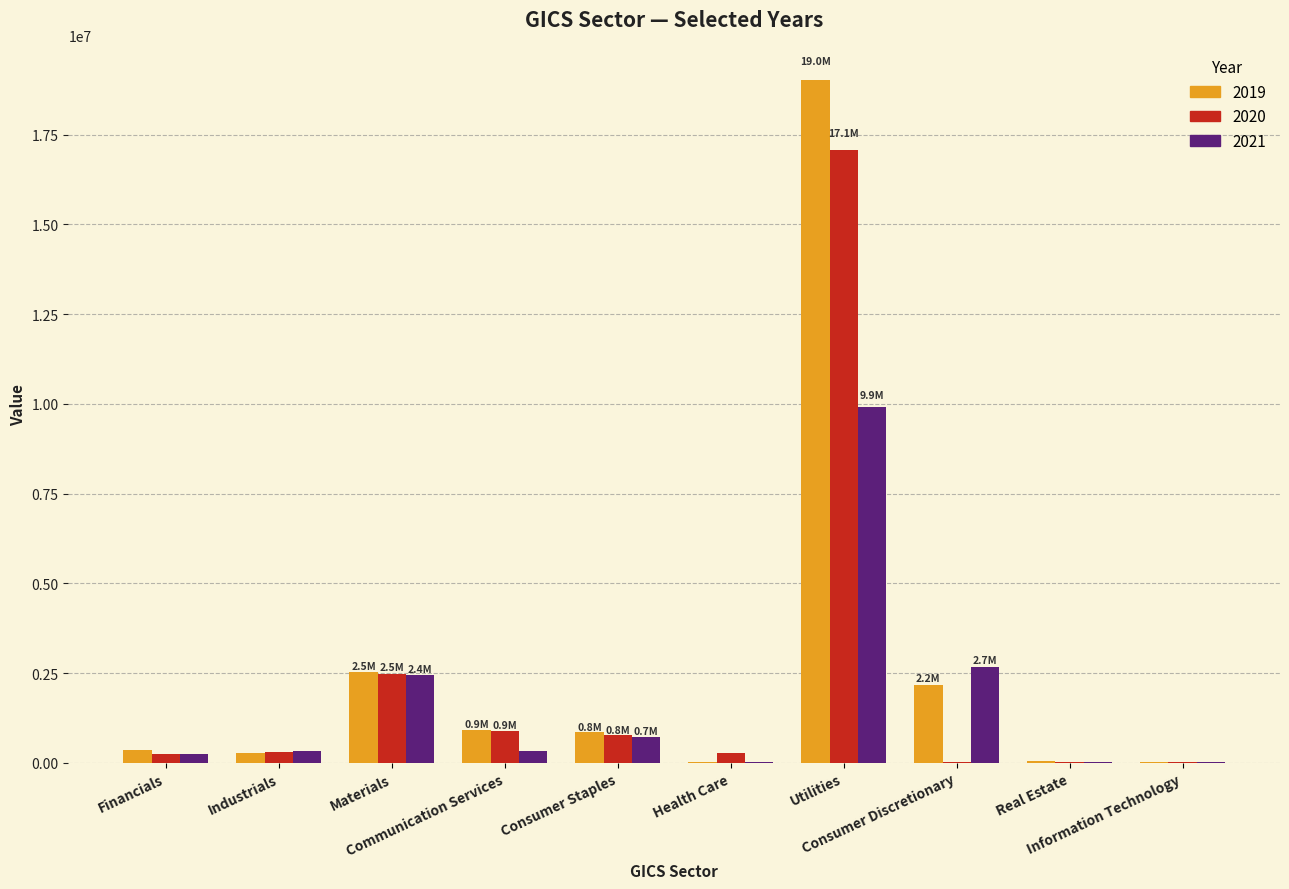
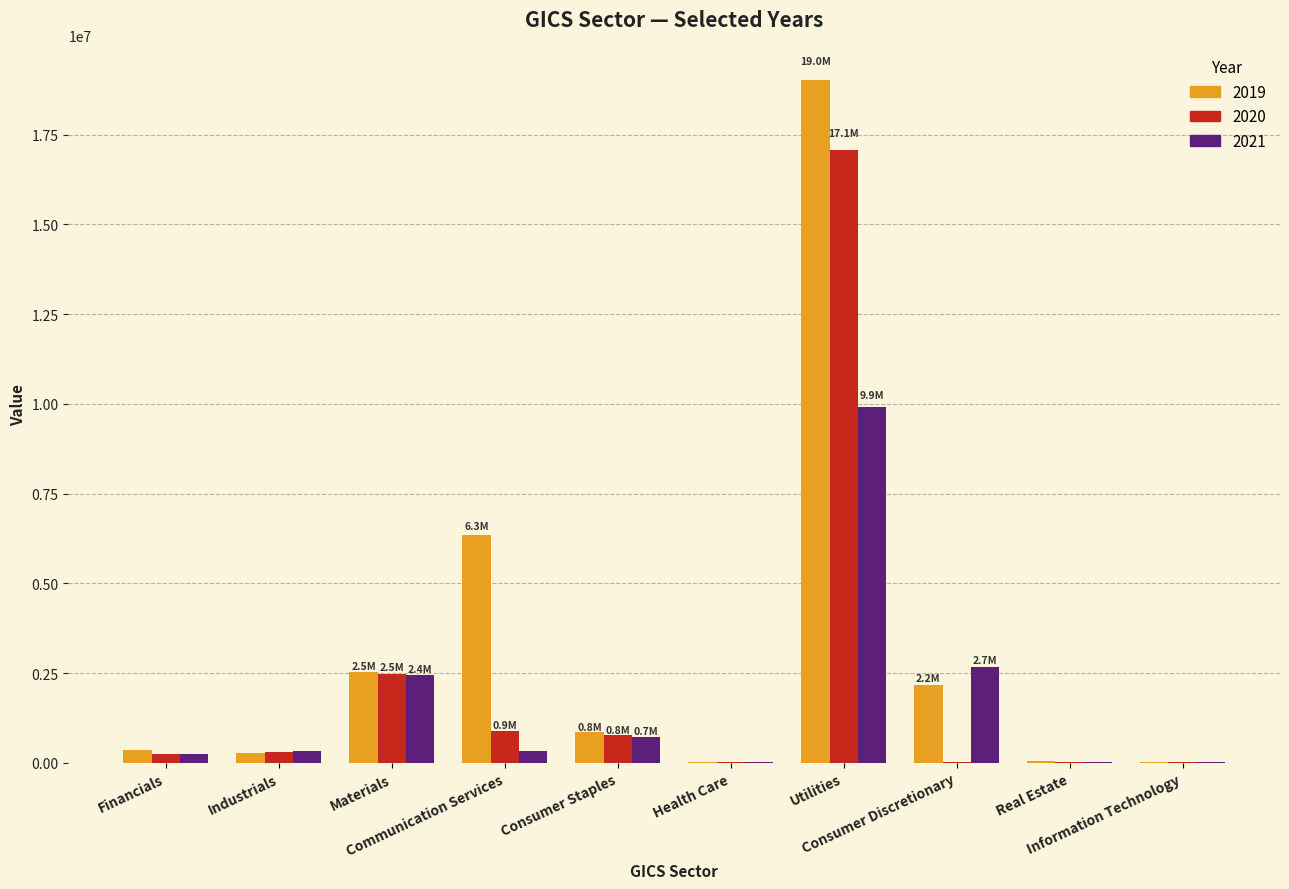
2019, Communication Services: 0.9M -> 6.3M
2020, Health Care: 300000 -> 0
